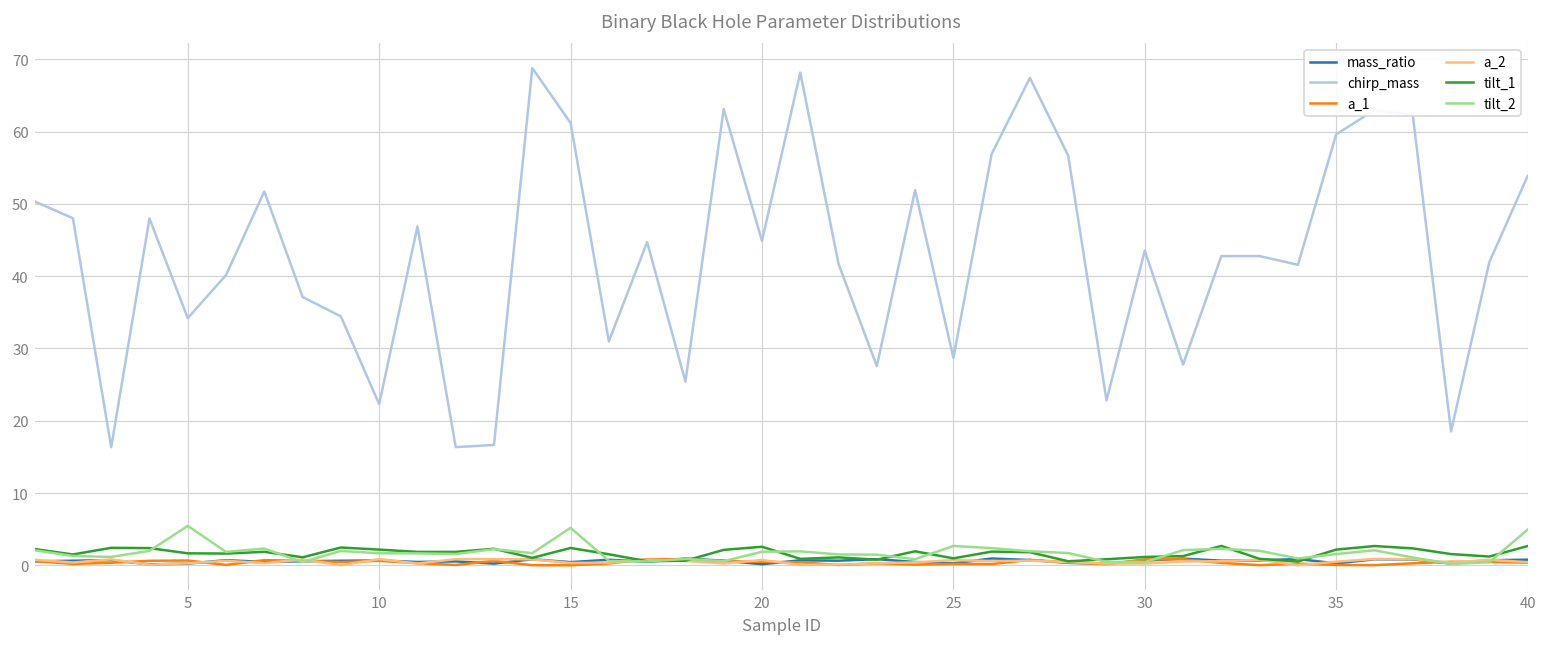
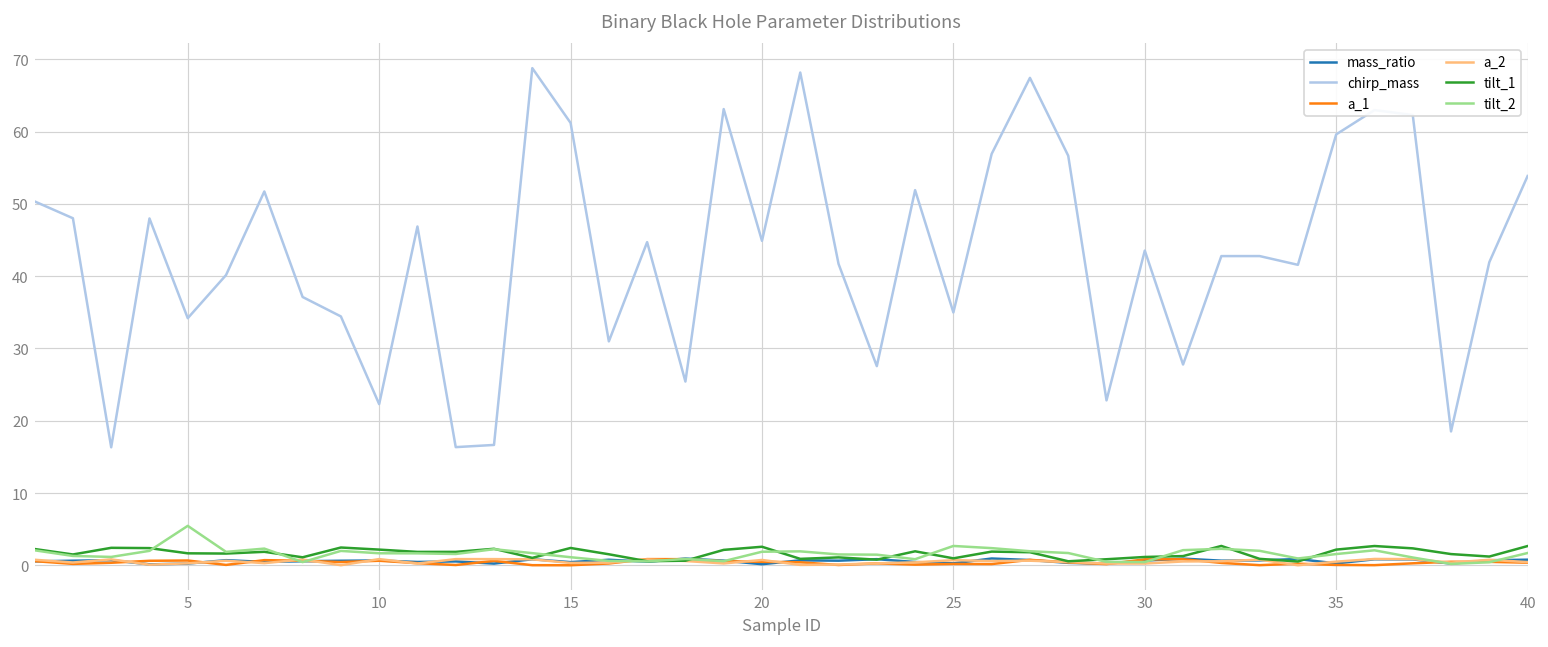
tilt_2, 15: 5 -> 1
chirp_mass, 25: 29 -> 35
tilt_2, 40: 5 -> 2
